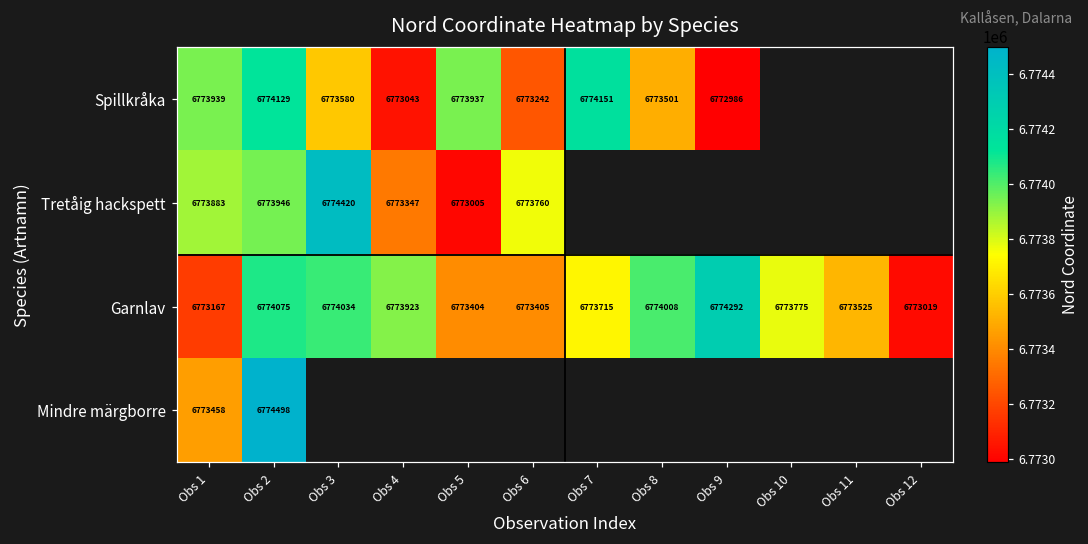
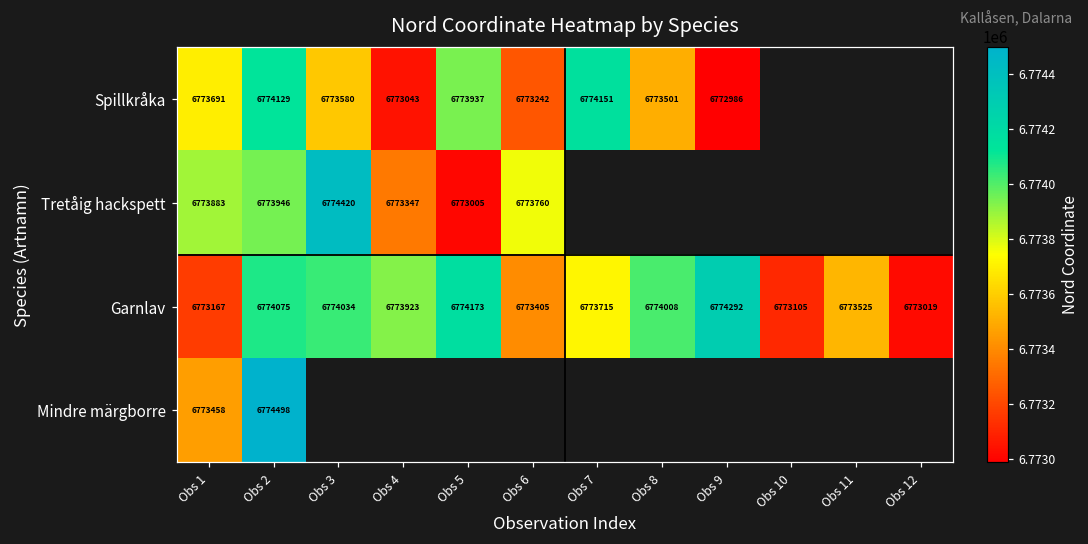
Spillkråka, Obs 1: 6773939 -> 6773691
Garnlav, Obs 5: 6773404 -> 6774173
Garnlav, Obs 10: 6773775 -> 6773105
